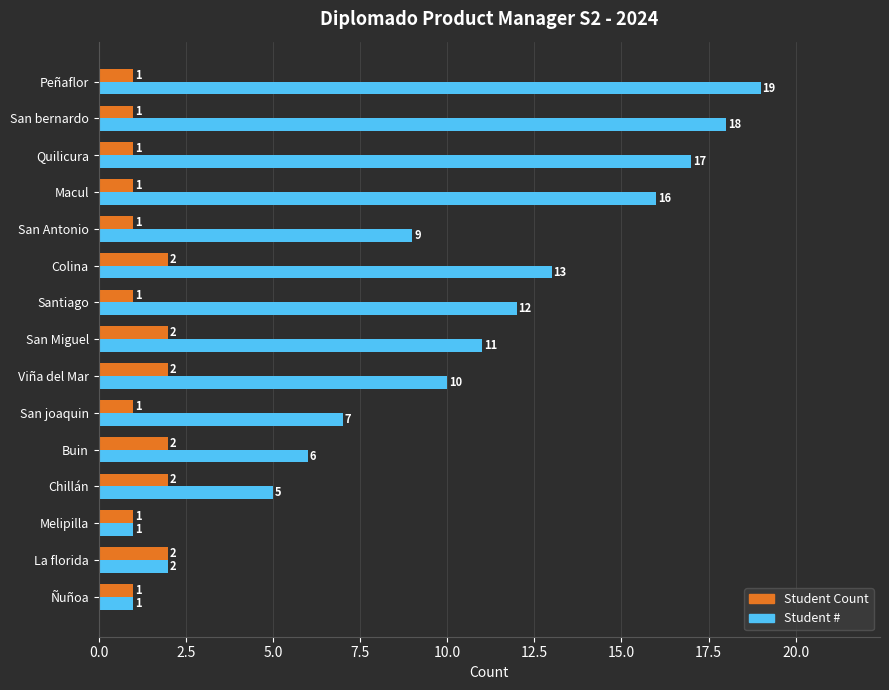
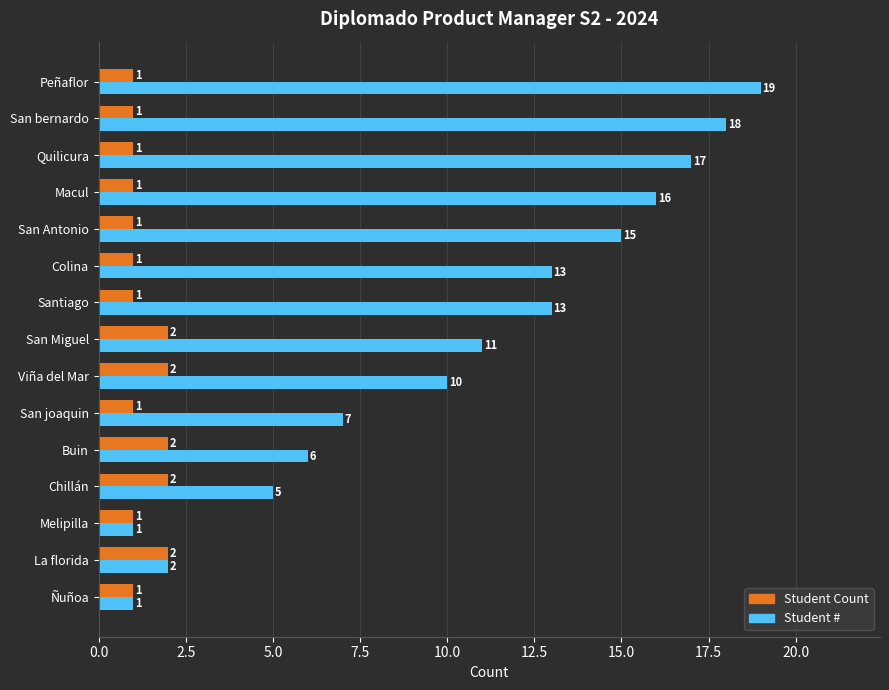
Student #, San Antonio: 9 -> 15
Student Count, Colina: 2 -> 1
Student #, Santiago: 12 -> 13
